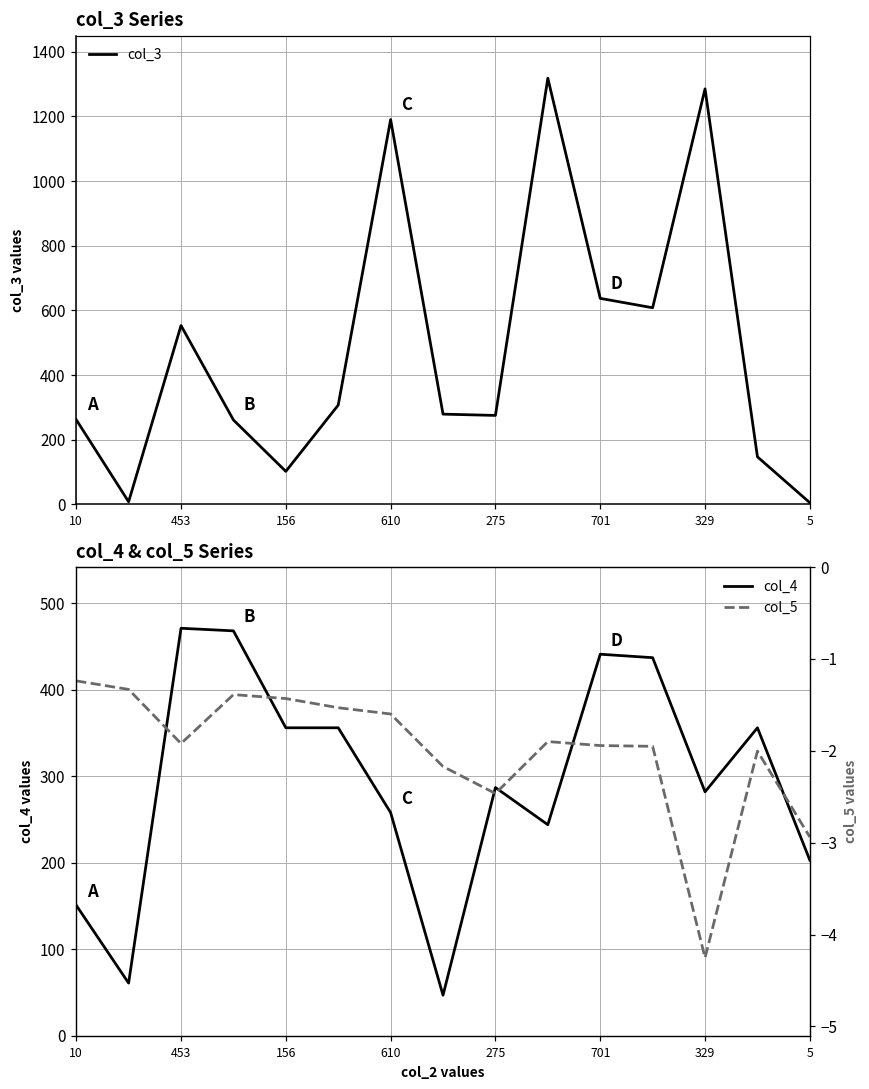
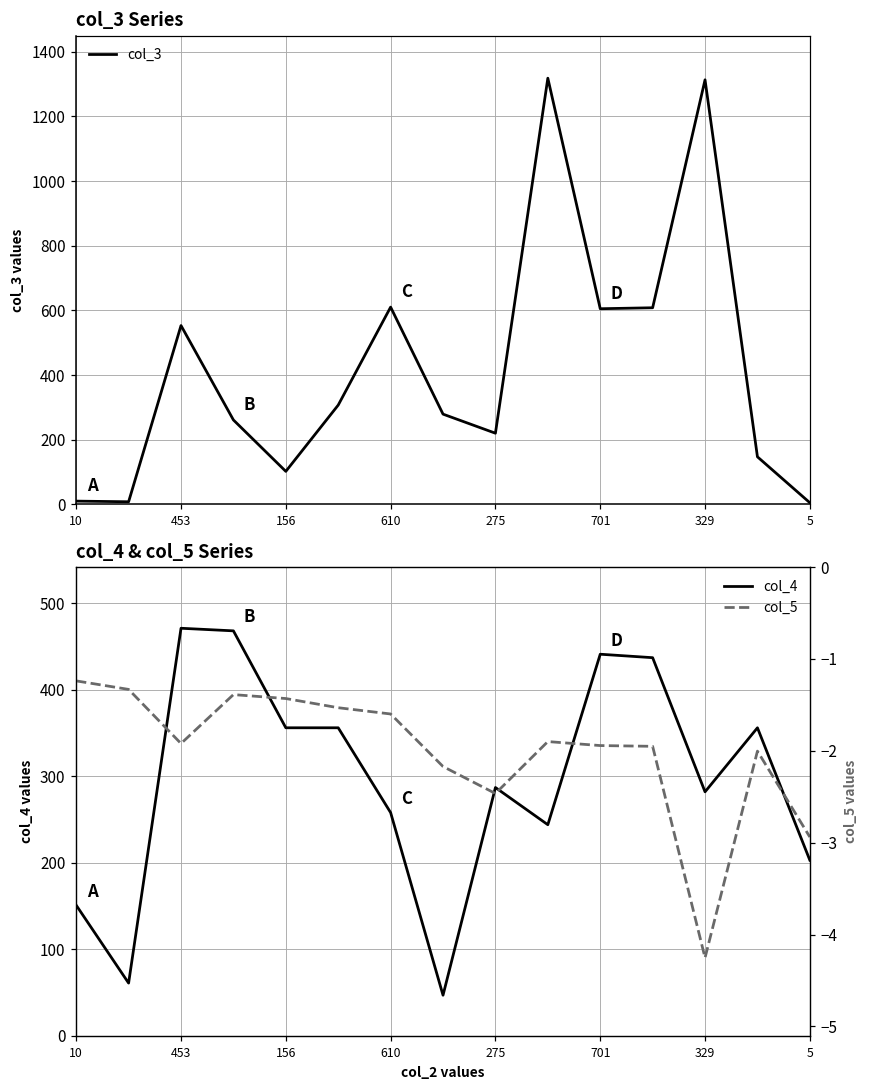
col_3 Series, 10: 260 -> 10
col_3 Series, 610: 1190 -> 610
col_3 Series, 275: 280 -> 220
col_3 Series, 701: 640 -> 610
col_3 Series, 329: 1290 -> 1310
